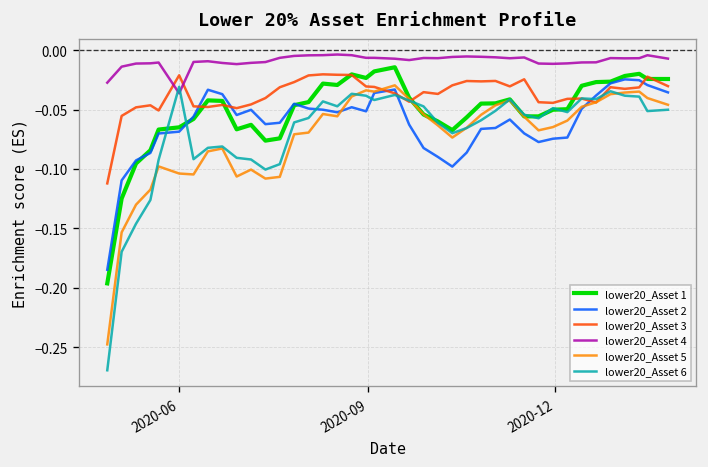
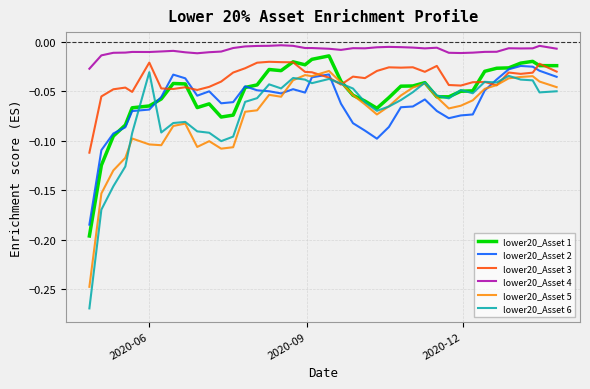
lower20_Asset 4, 2020-06: -0.04 -> -0.01
